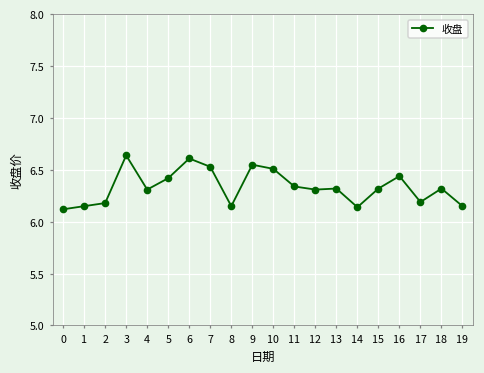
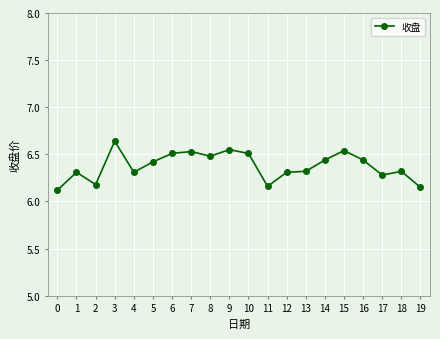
1: 6.2 -> 6.3
6: 6.6 -> 6.5
8: 6.2 -> 6.5
11: 6.3 -> 6.2
14: 6.1 -> 6.4
15: 6.3 -> 6.5
17: 6.2 -> 6.3
